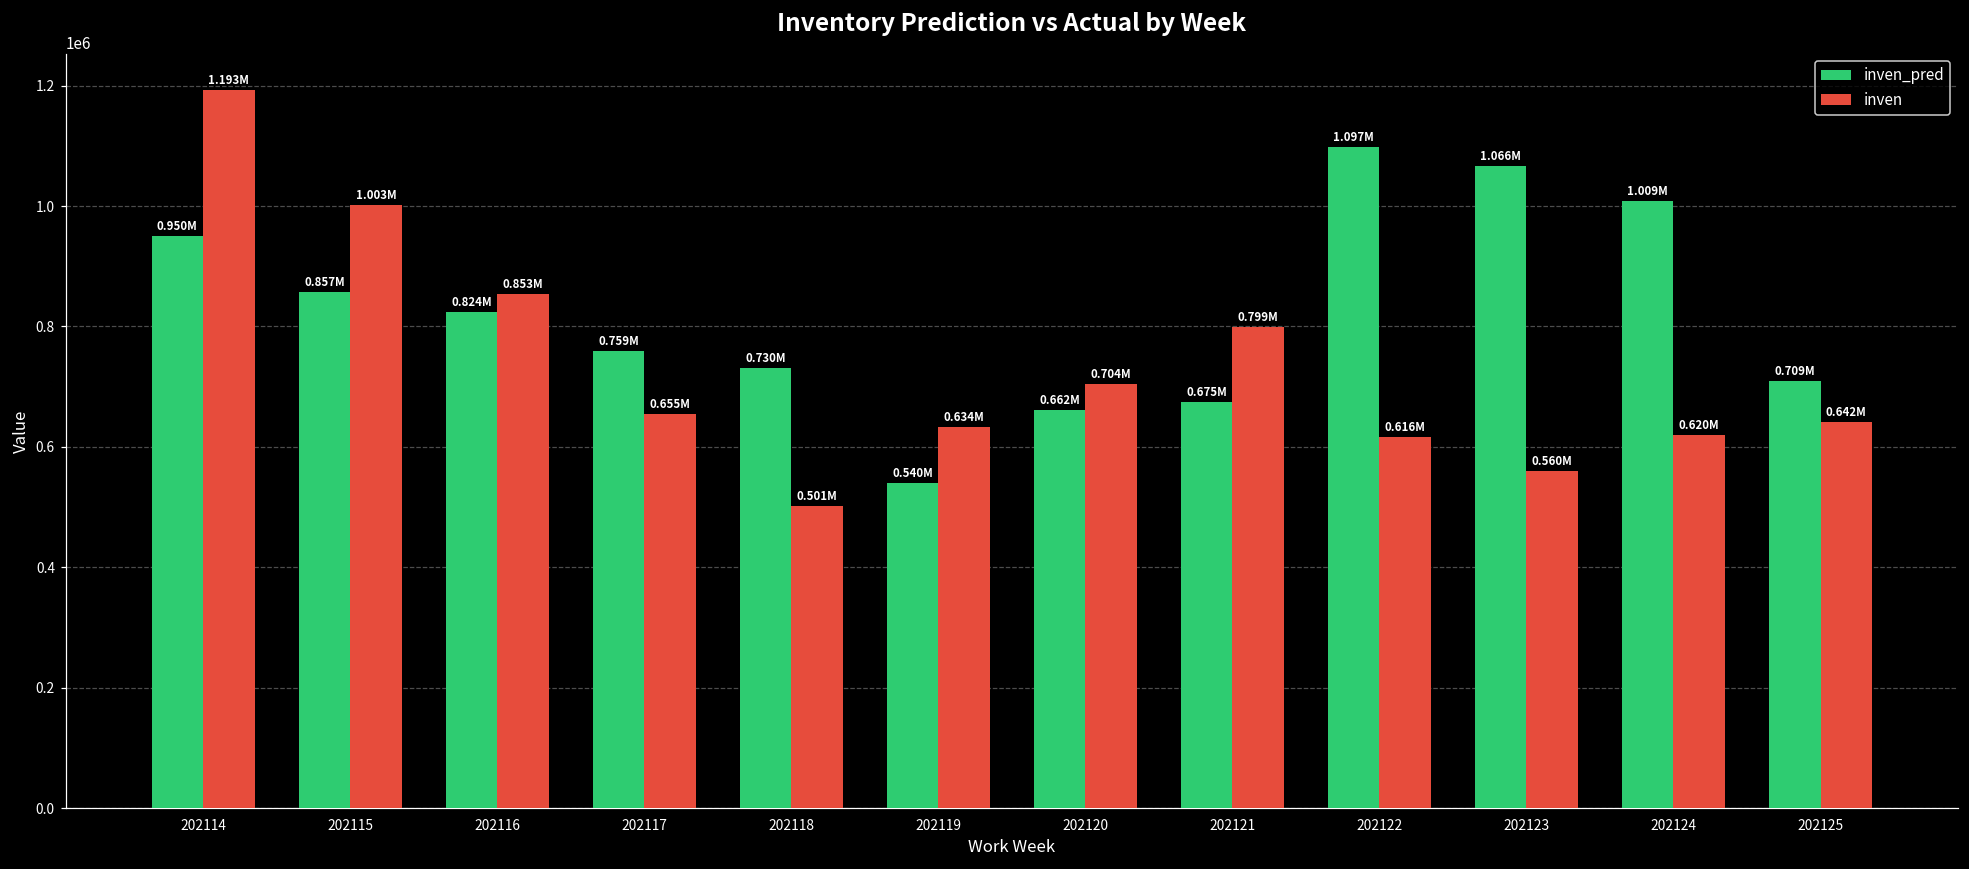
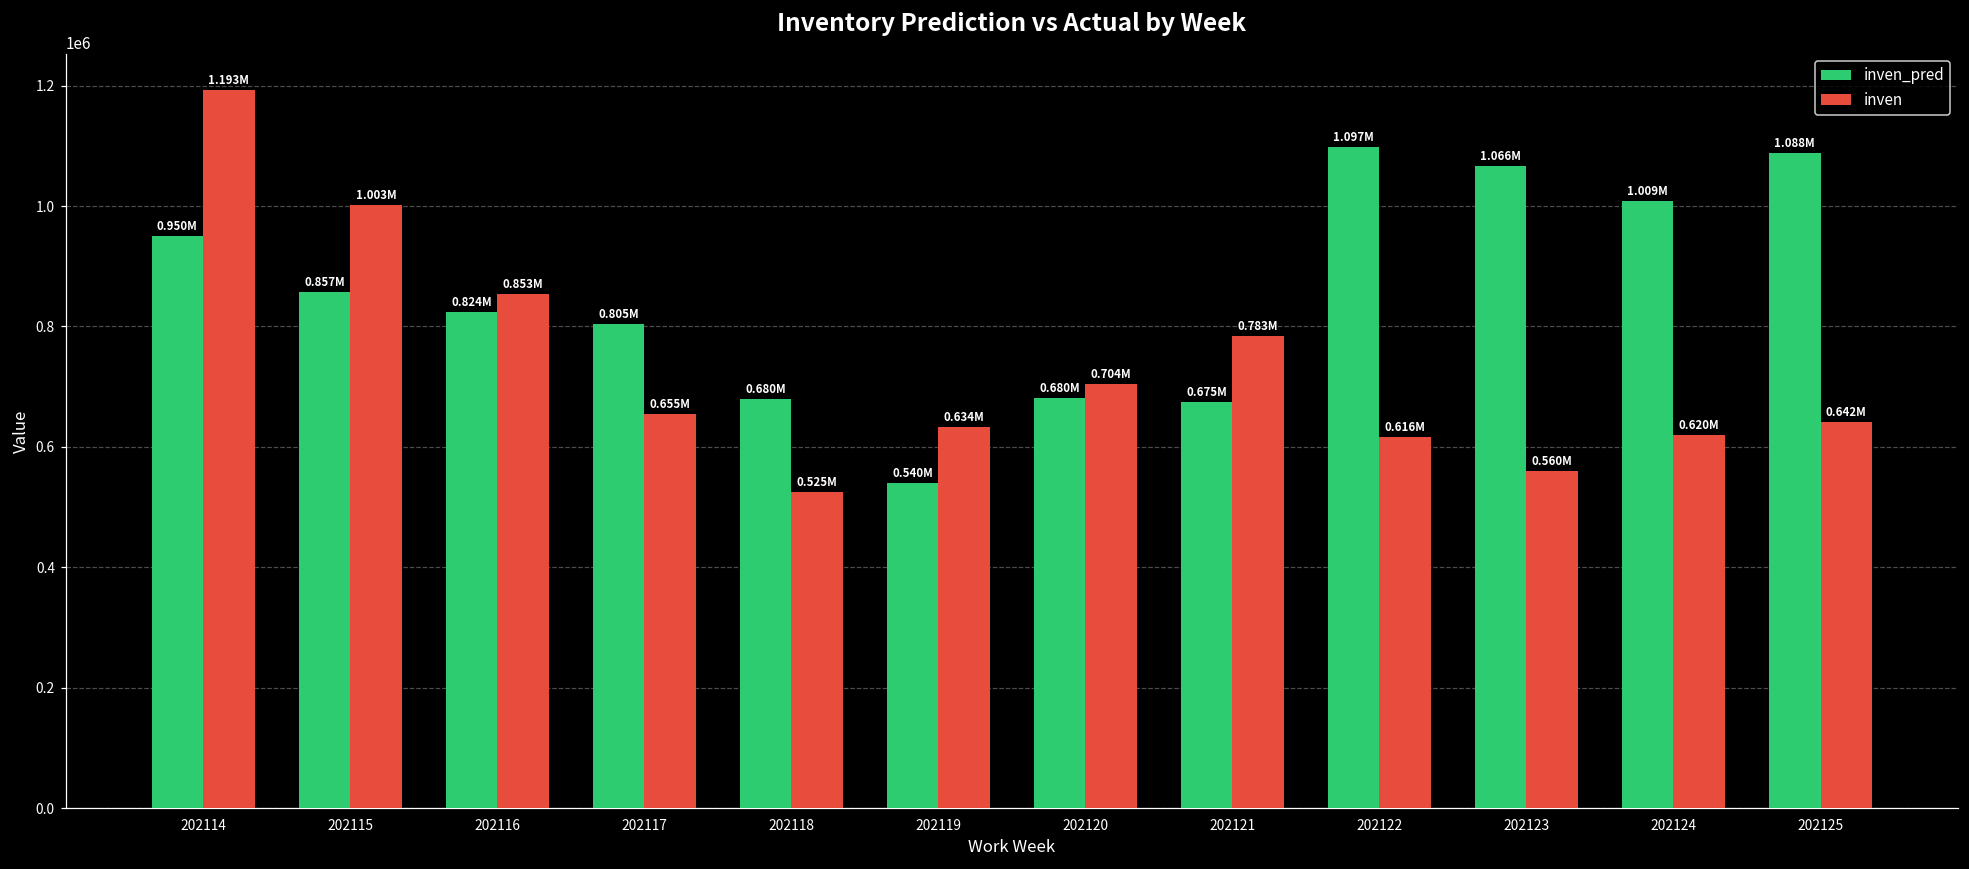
inven_pred, 202117: 0.759M -> 0.805M
inven_pred, 202118: 0.730M -> 0.680M
inven, 202118: 0.501M -> 0.525M
inven_pred, 202120: 0.662M -> 0.680M
inven, 202121: 0.799M -> 0.783M
inven_pred, 202125: 0.709M -> 1.088M
